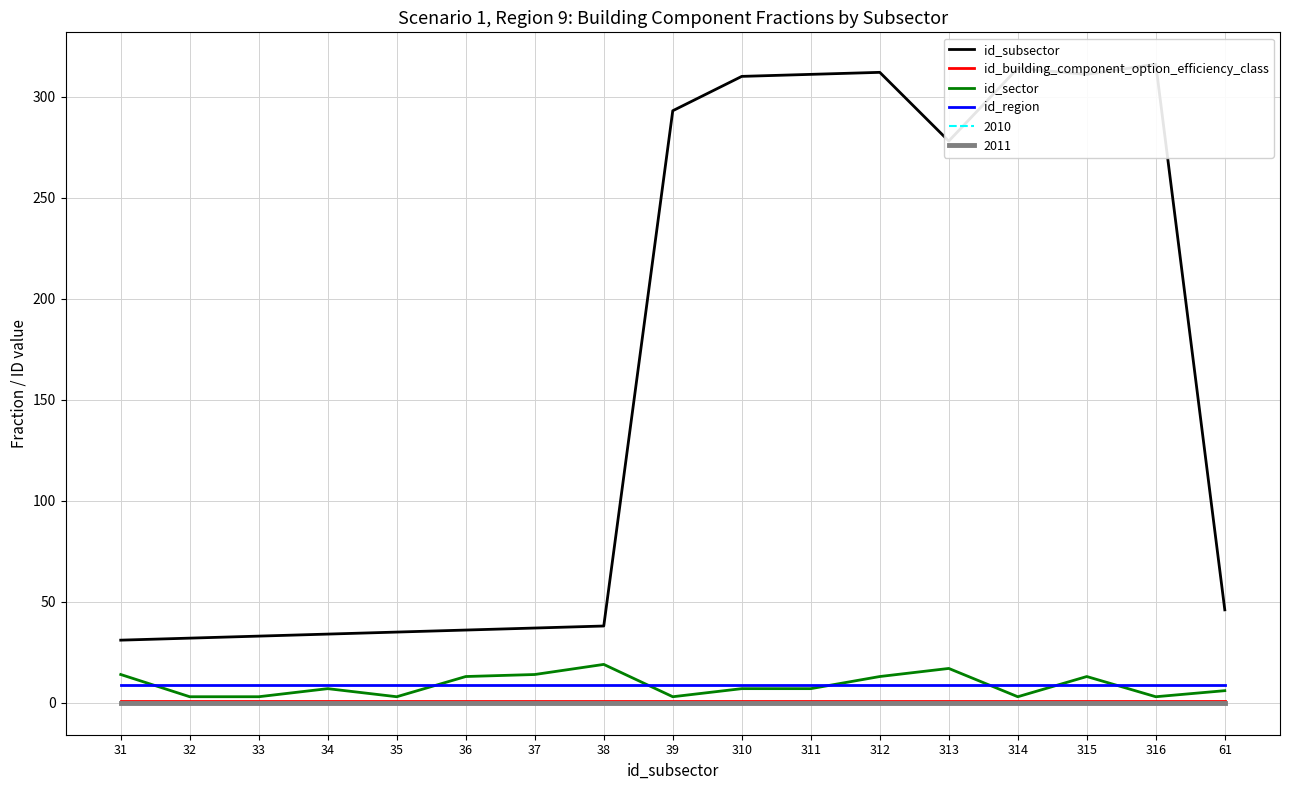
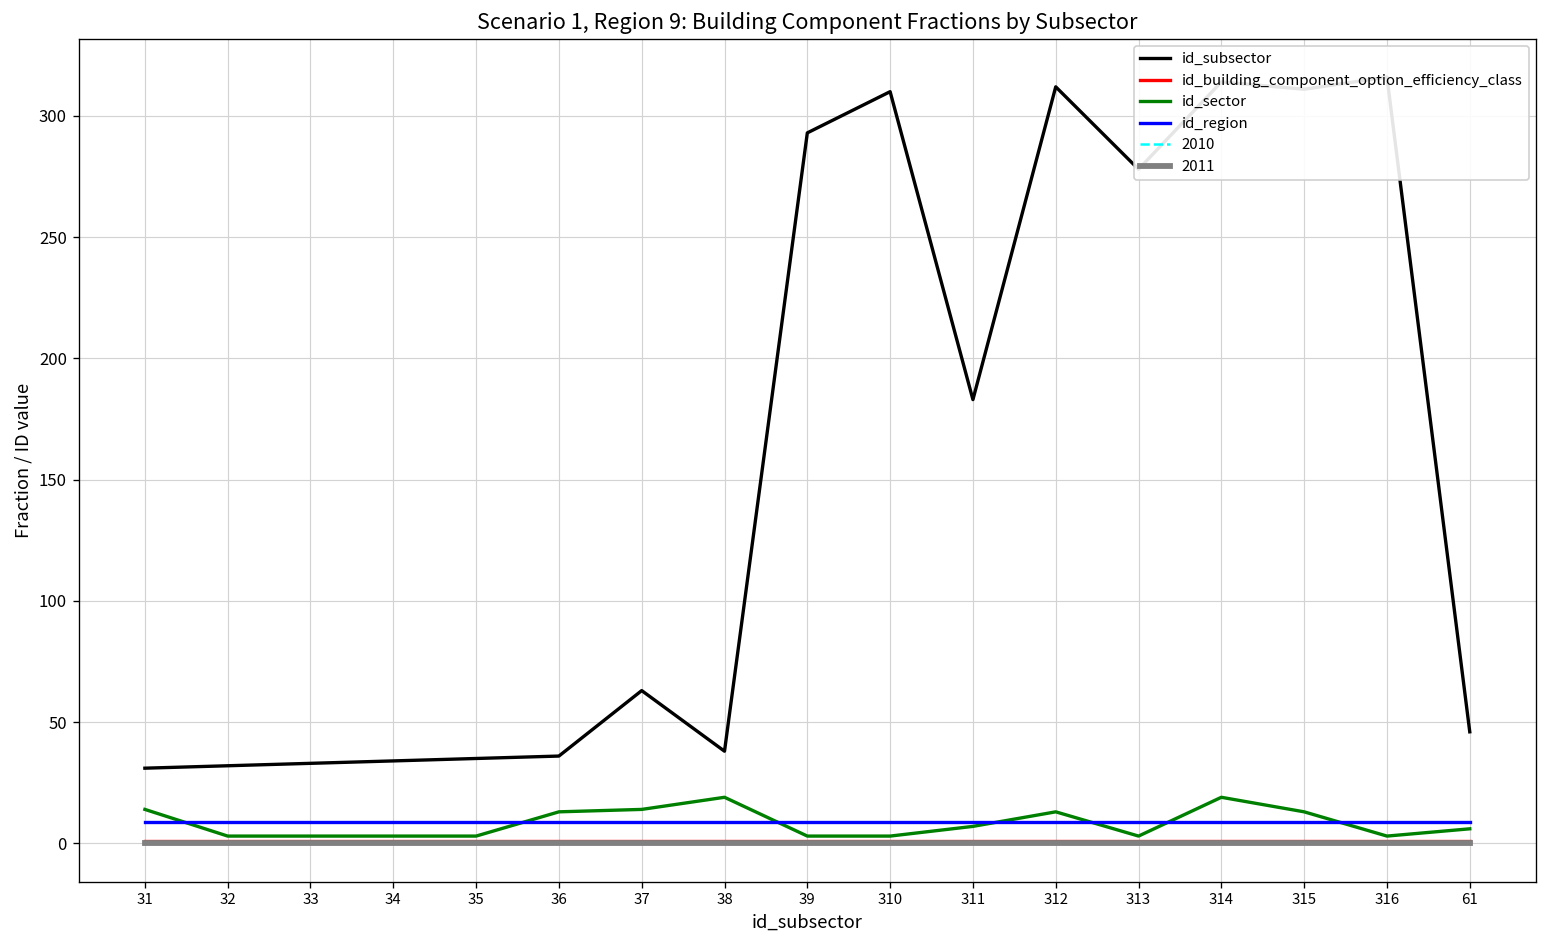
id_sector, 34: 7 -> 3
id_subsector, 37: 37 -> 63
id_sector, 310: 7 -> 3
id_subsector, 311: 311 -> 183
id_sector, 313: 17 -> 3
id_sector, 314: 3 -> 19
